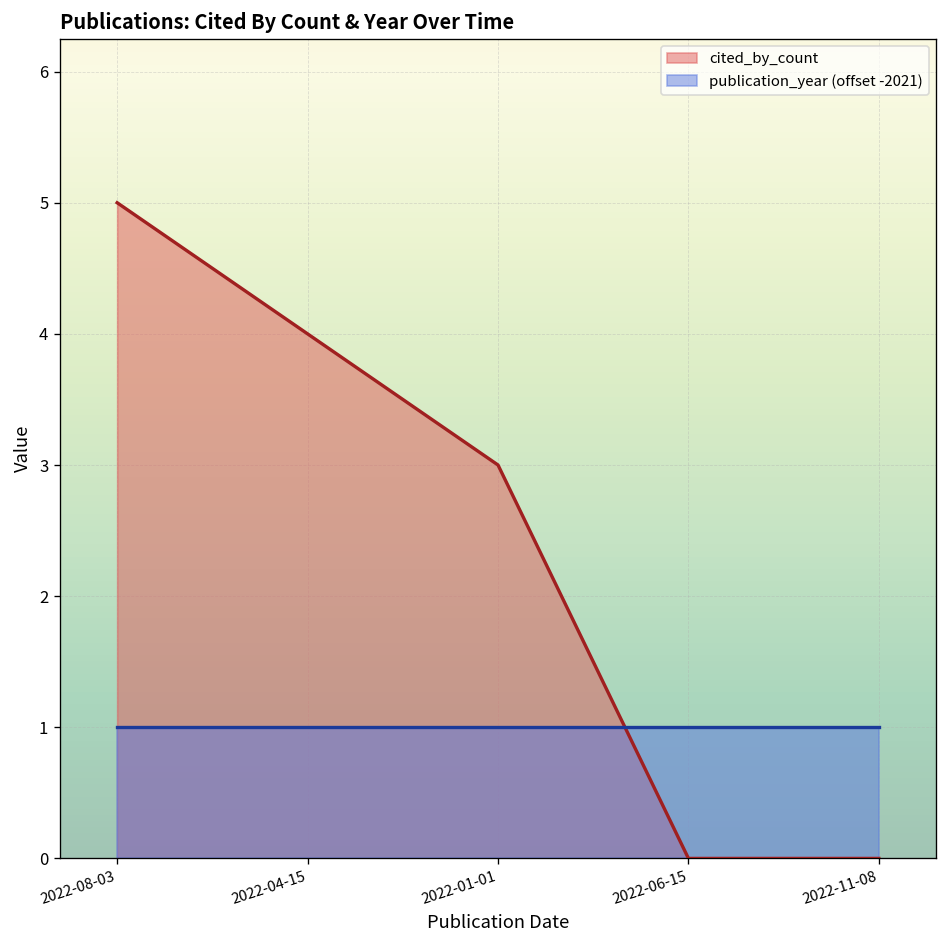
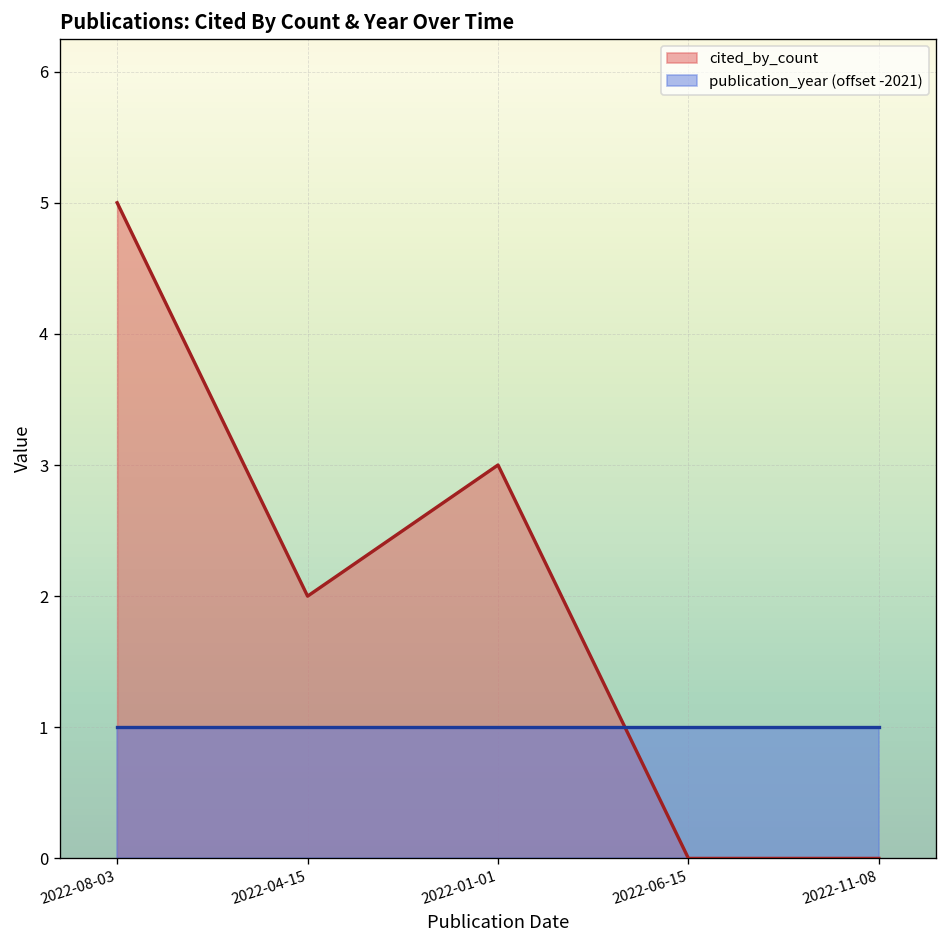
cited_by_count, 2022-04-15: 4 -> 2
